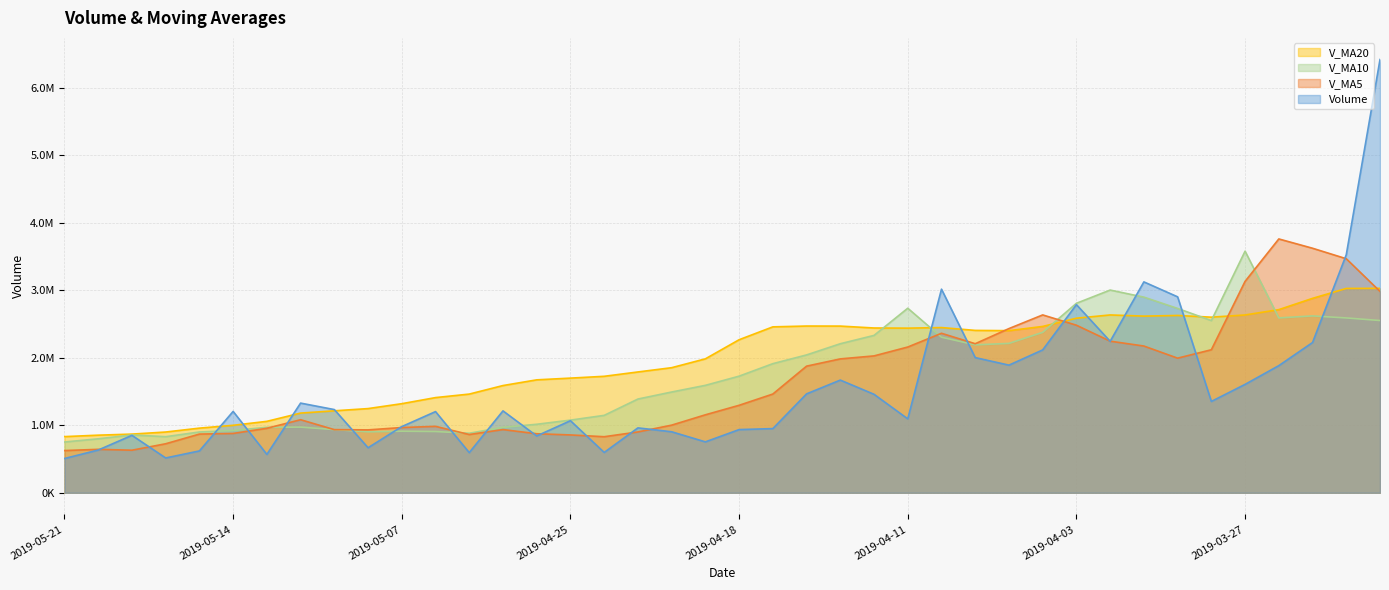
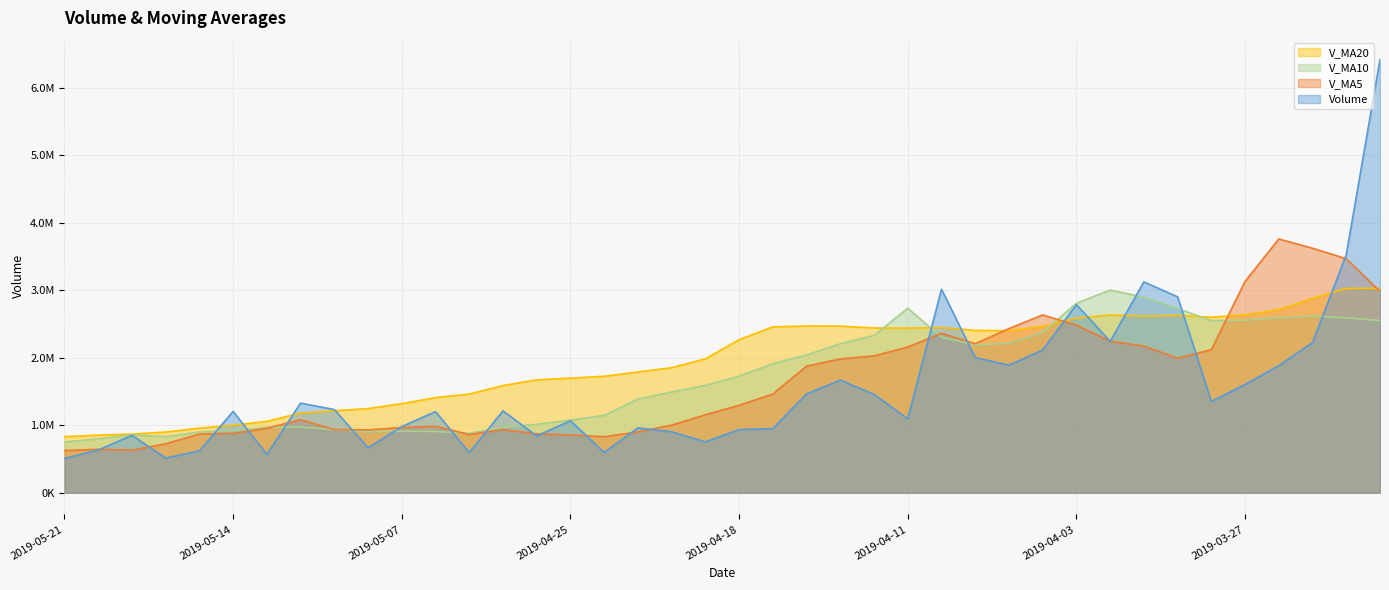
V_MA10, 2019-03-27: 3600000 -> 2600000
